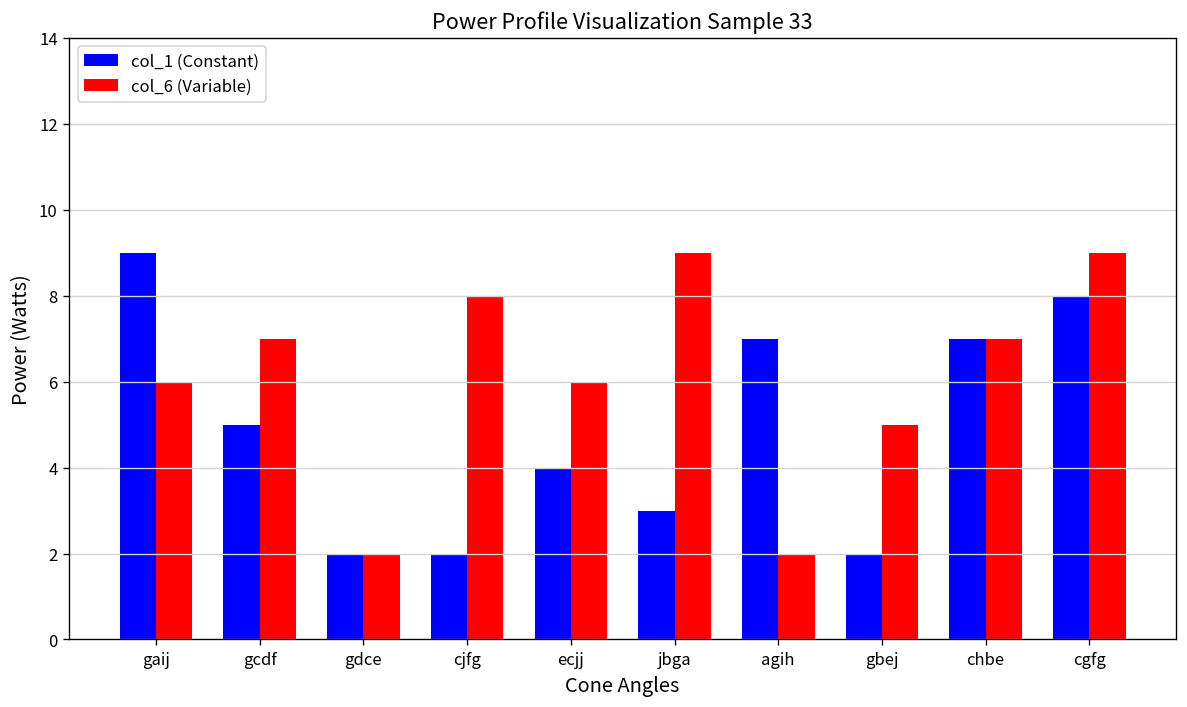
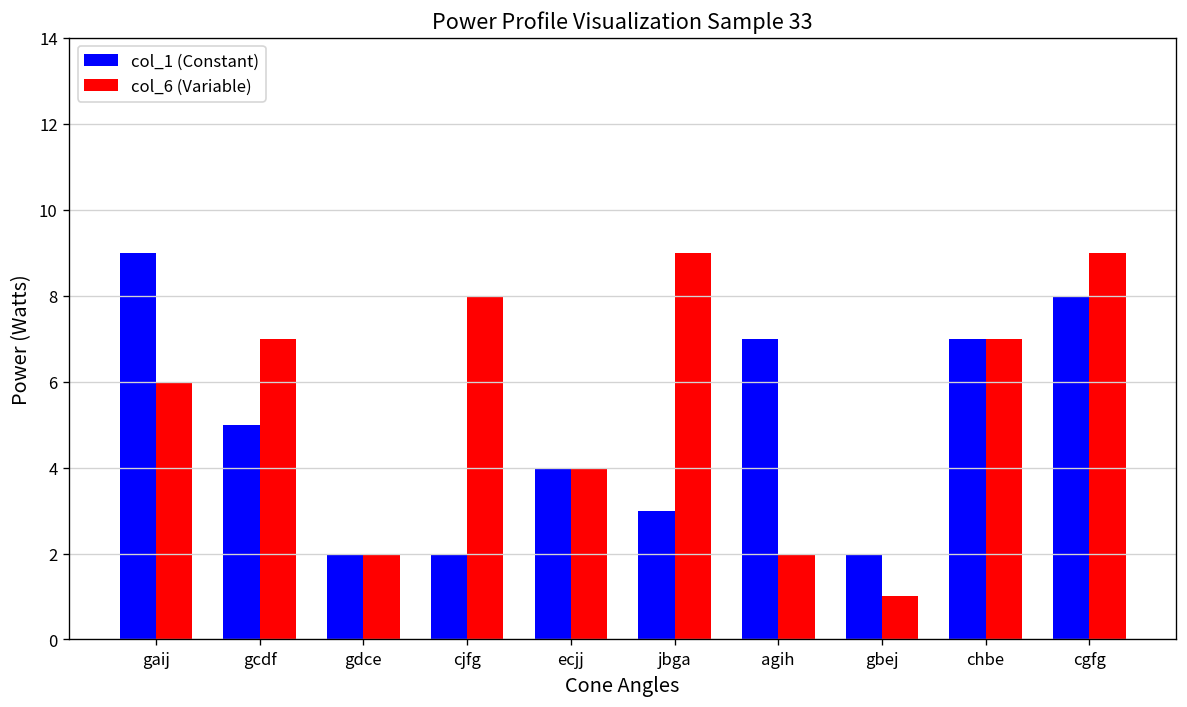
col_6 (Variable), ecjj: 6 -> 4
col_6 (Variable), gbej: 5 -> 1
